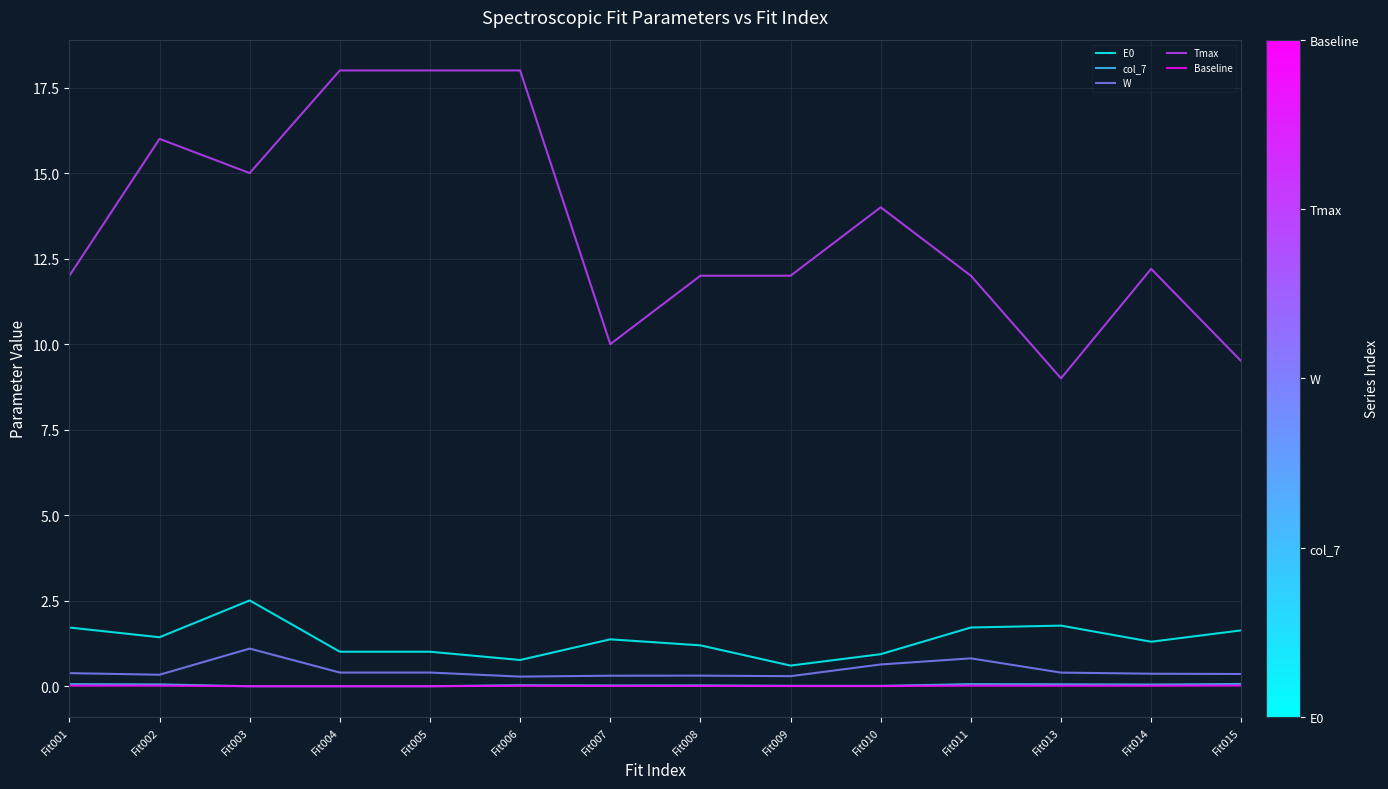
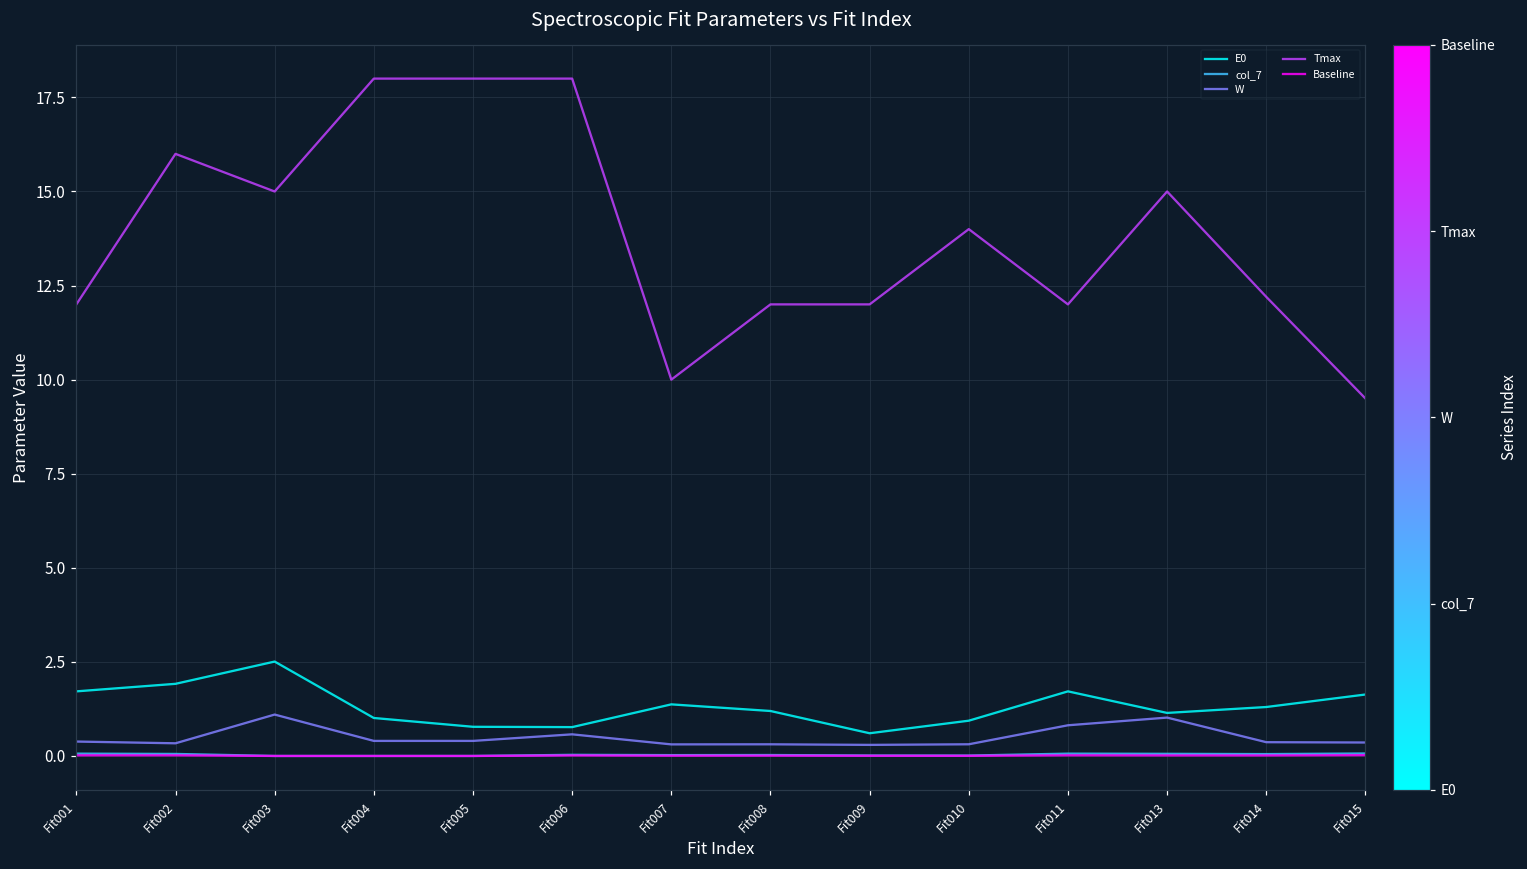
E0, Fit002: 1.4 -> 1.9
E0, Fit005: 1.0 -> 0.8
W, Fit006: 0.3 -> 0.6
W, Fit010: 0.6 -> 0.3
E0, Fit013: 1.8 -> 1.1
W, Fit013: 0.4 -> 1.0
Tmax, Fit013: 9 -> 15
